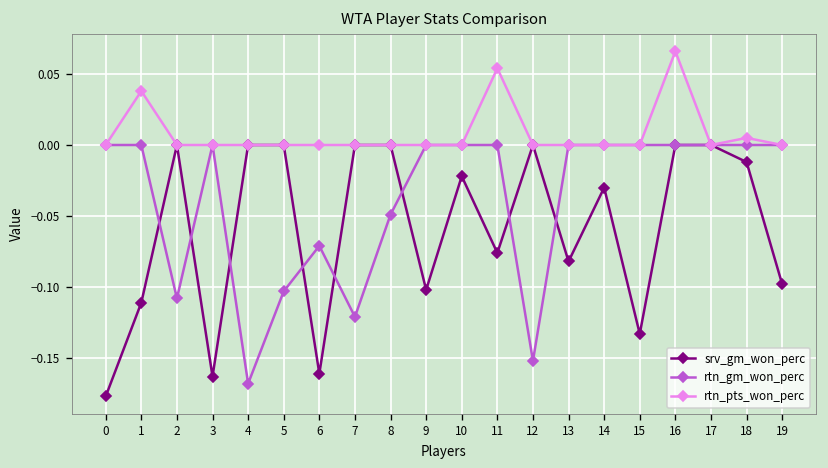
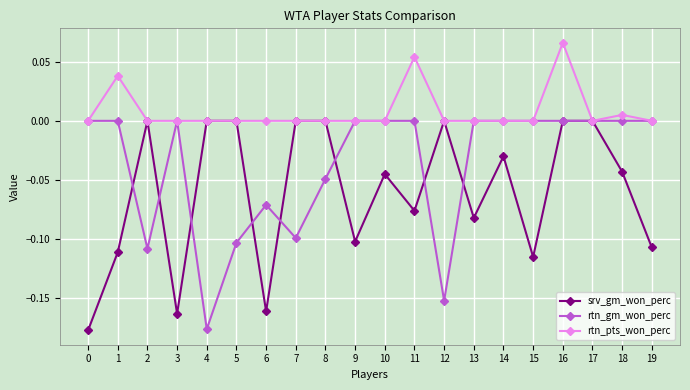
rtn_gm_won_perc, 4: -0.168 -> -0.176
rtn_gm_won_perc, 7: -0.121 -> -0.099
srv_gm_won_perc, 10: -0.022 -> -0.045
srv_gm_won_perc, 15: -0.133 -> -0.115
srv_gm_won_perc, 18: -0.012 -> -0.043
srv_gm_won_perc, 19: -0.098 -> -0.107
